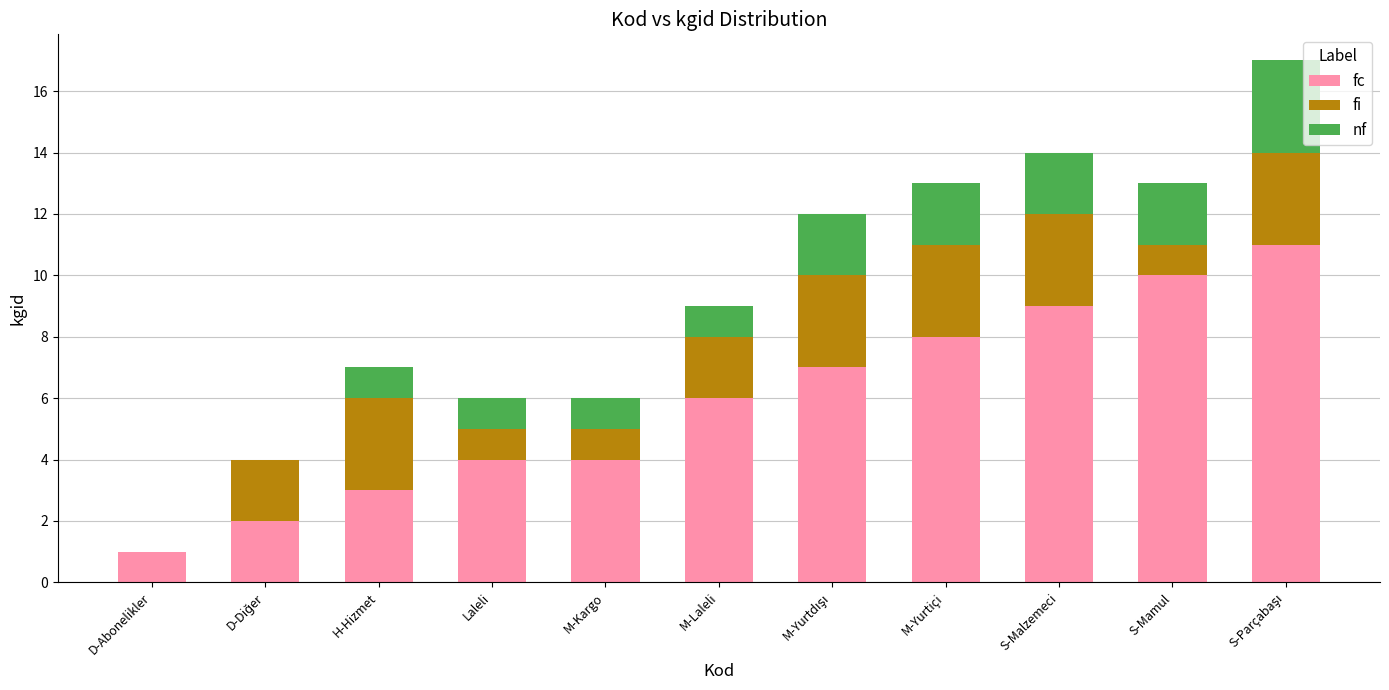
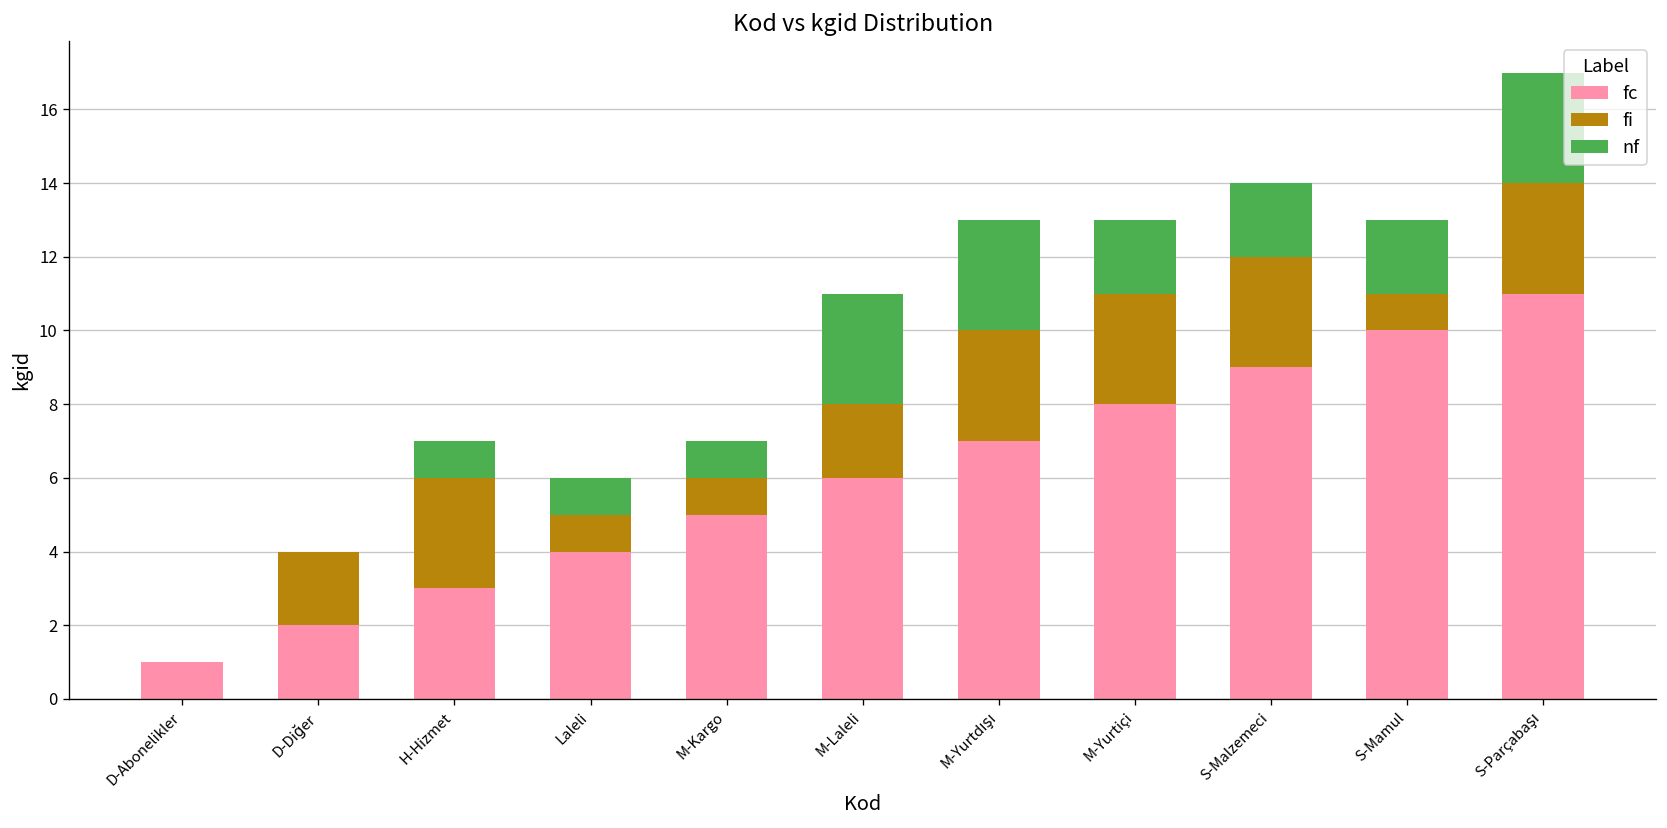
fc, M-Kargo: 4 -> 5
nf, M-Laleli: 1 -> 3
nf, M-Yurtdışı: 2 -> 3
